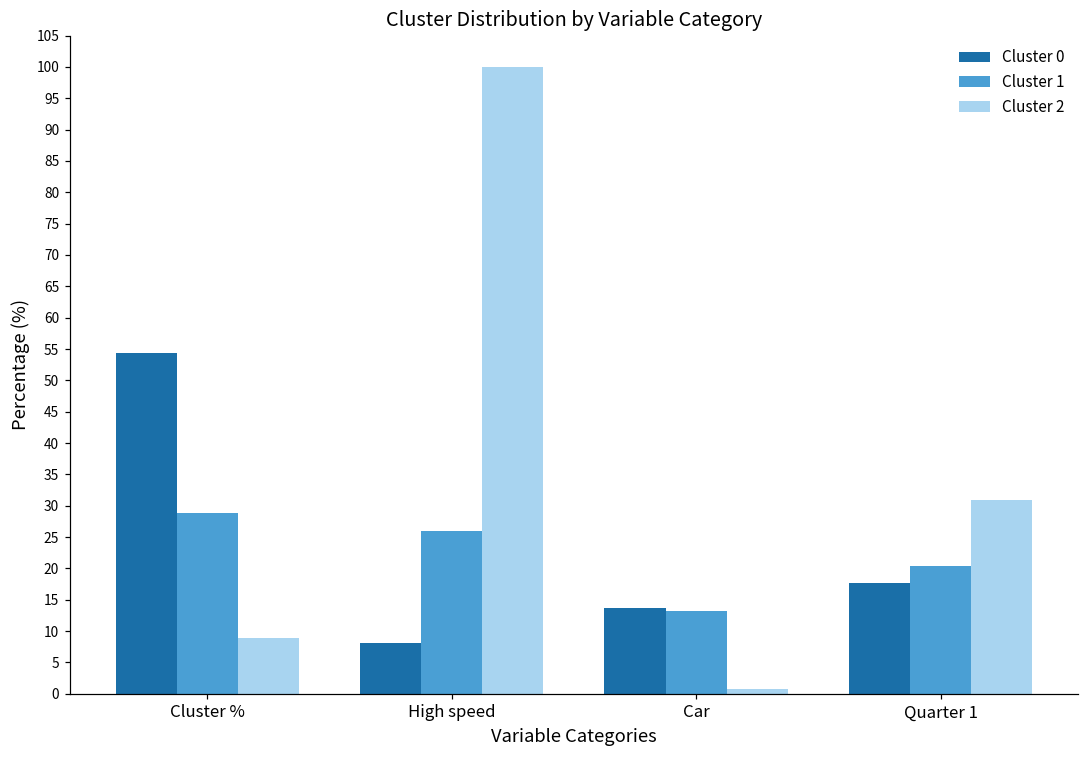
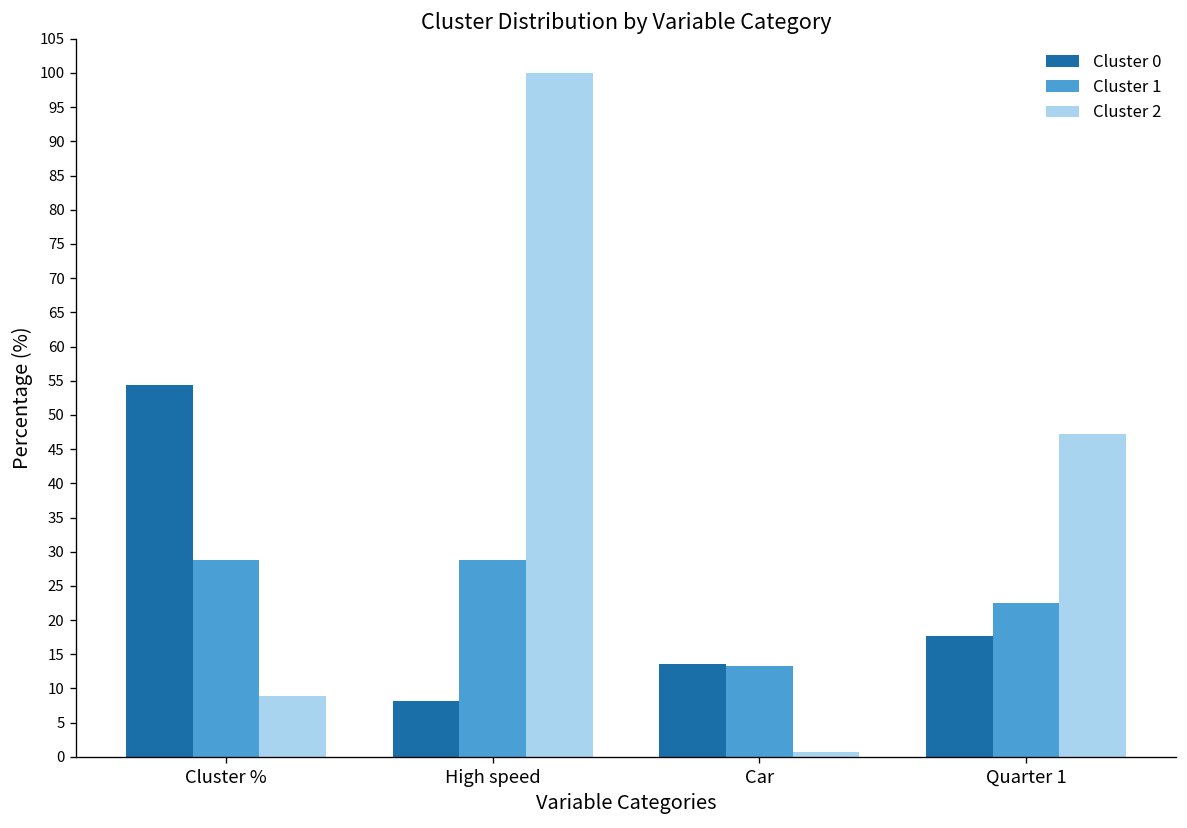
Cluster 1, High speed: 26 -> 29
Cluster 1, Quarter 1: 20 -> 22
Cluster 2, Quarter 1: 31 -> 47
